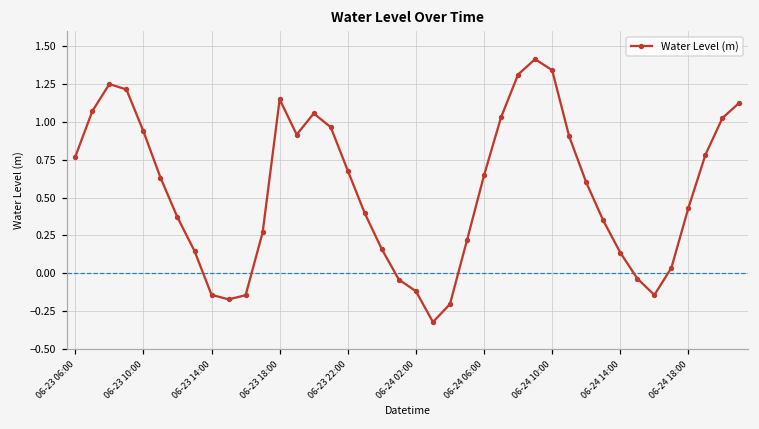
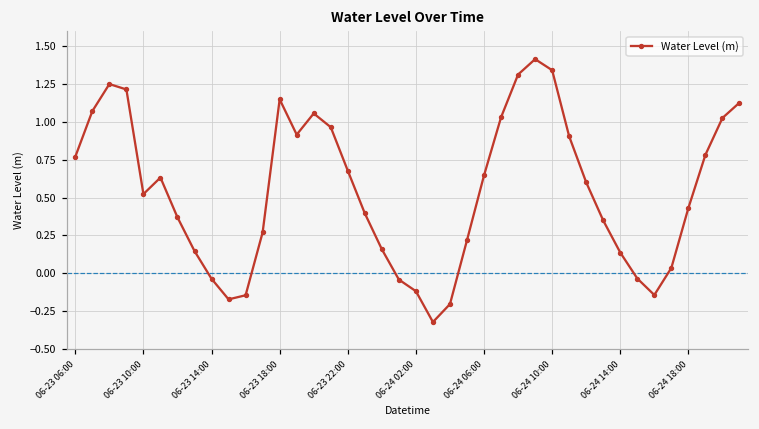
06-23 10:00: 0.94 -> 0.52
06-23 14:00: -0.14 -> -0.04
